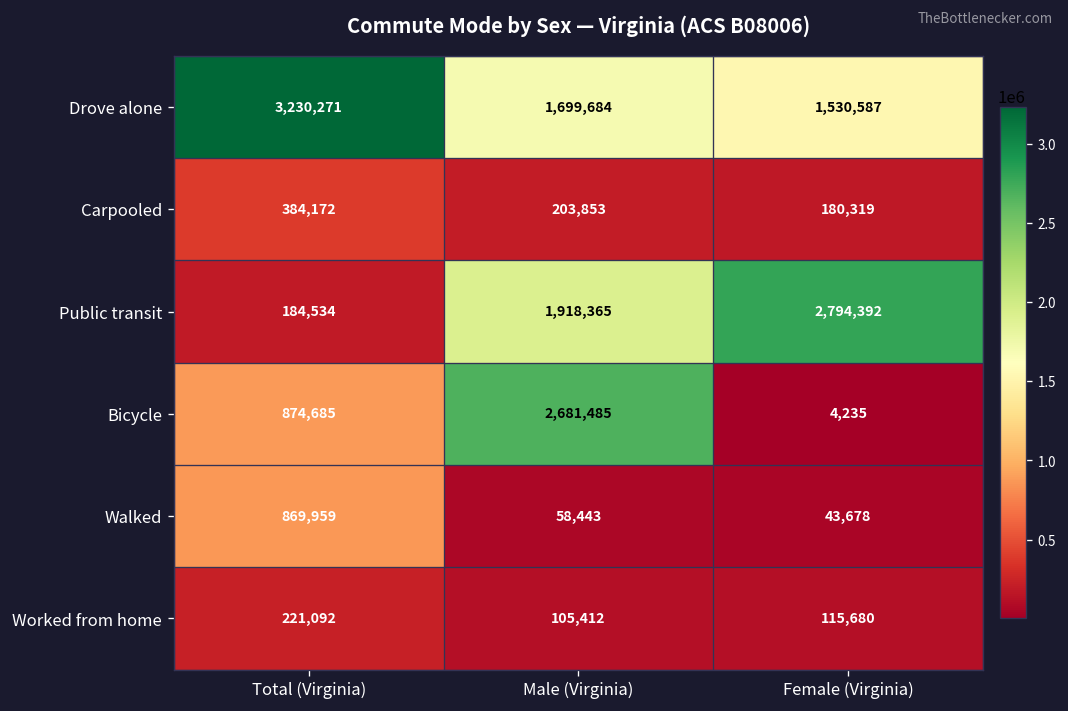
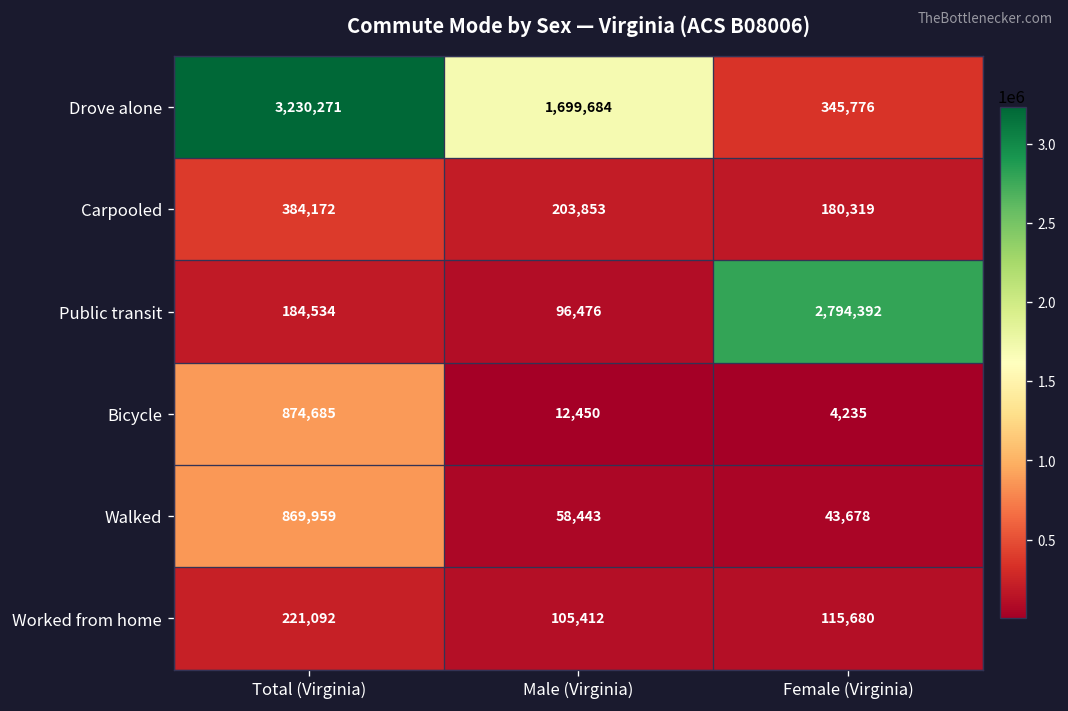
Drove alone, Female (Virginia): 1,530,587 -> 345,776
Public transit, Male (Virginia): 1,918,365 -> 96,476
Bicycle, Male (Virginia): 2,681,485 -> 12,450
